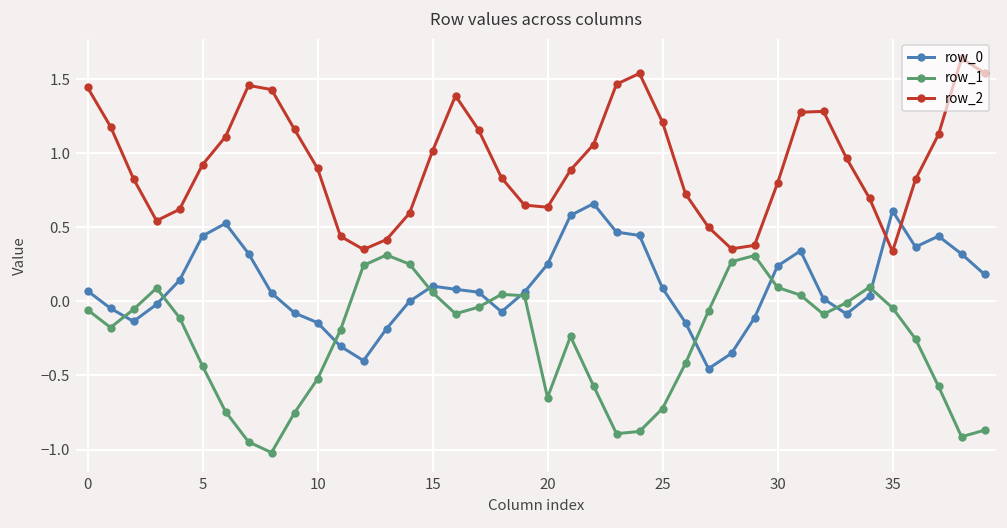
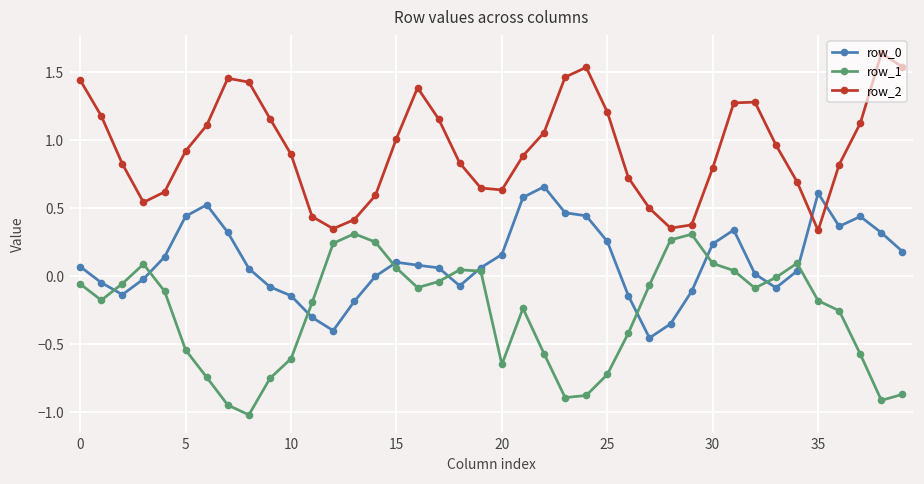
row_1, 5: -0.44 -> -0.54
row_1, 10: -0.52 -> -0.61
row_0, 20: 0.25 -> 0.16
row_0, 25: 0.09 -> 0.26
row_1, 35: -0.04 -> -0.18
